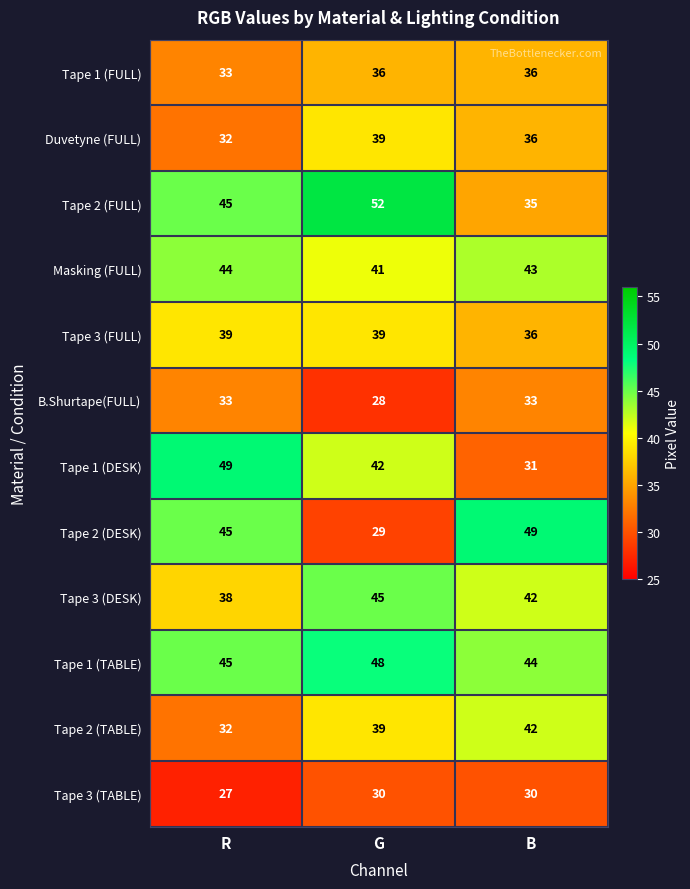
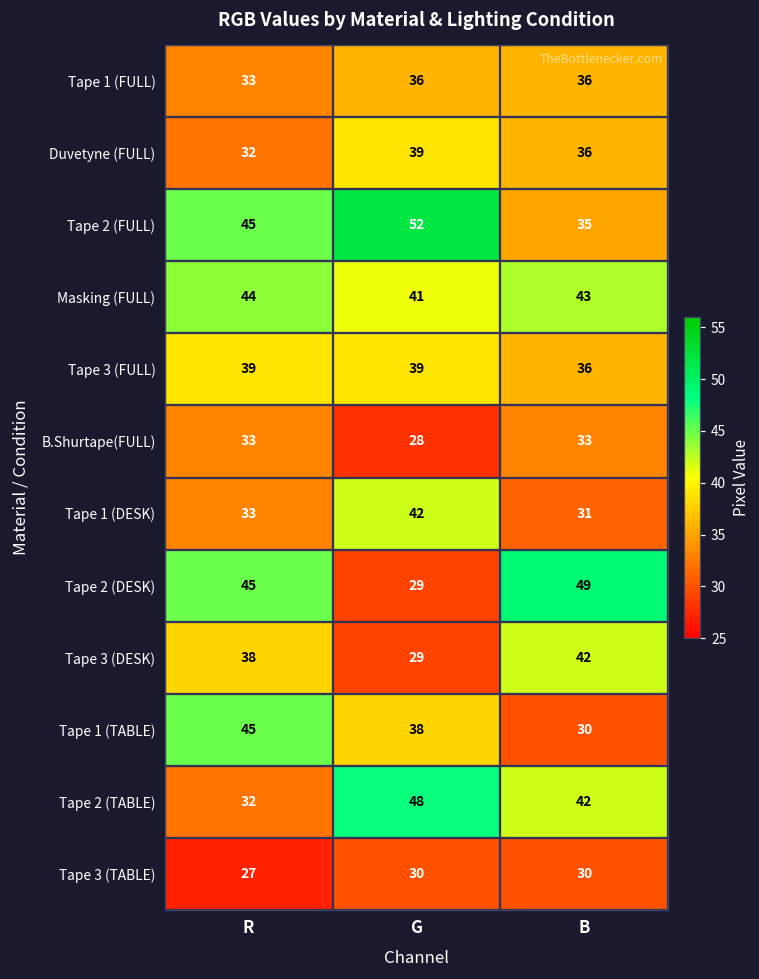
Tape 1 (DESK), R: 49 -> 33
Tape 3 (DESK), G: 45 -> 29
Tape 1 (TABLE), G: 48 -> 38
Tape 1 (TABLE), B: 44 -> 30
Tape 2 (TABLE), G: 39 -> 48
